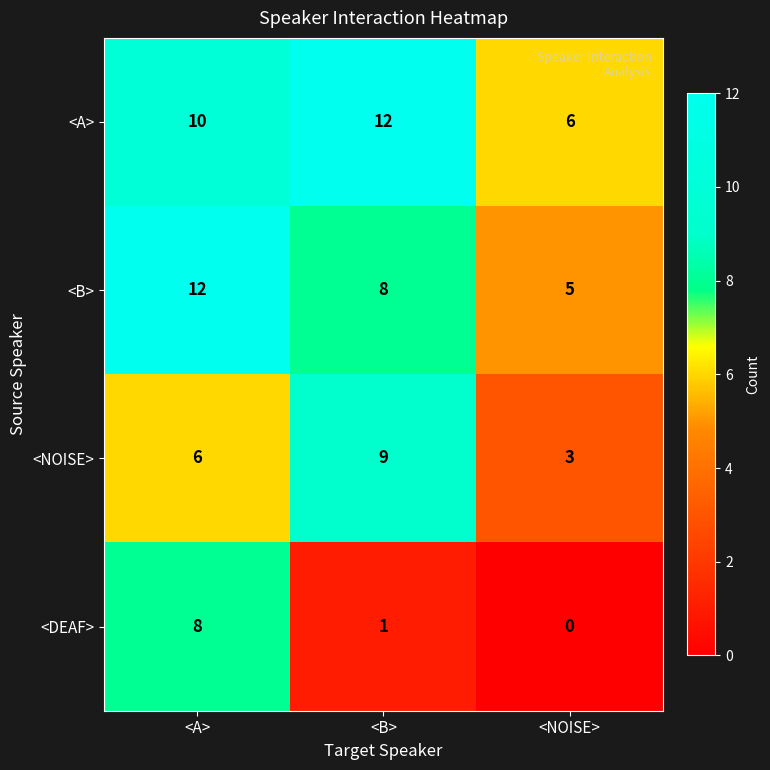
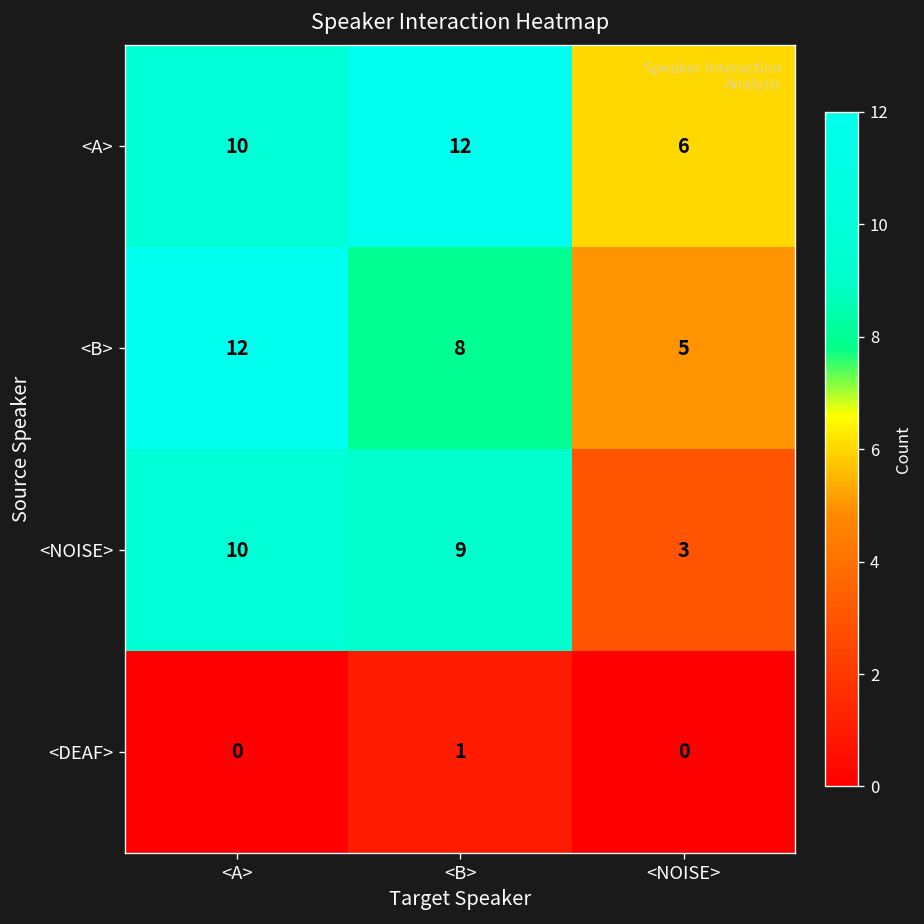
<NOISE>, <A>: 6 -> 10
<DEAF>, <A>: 8 -> 0
